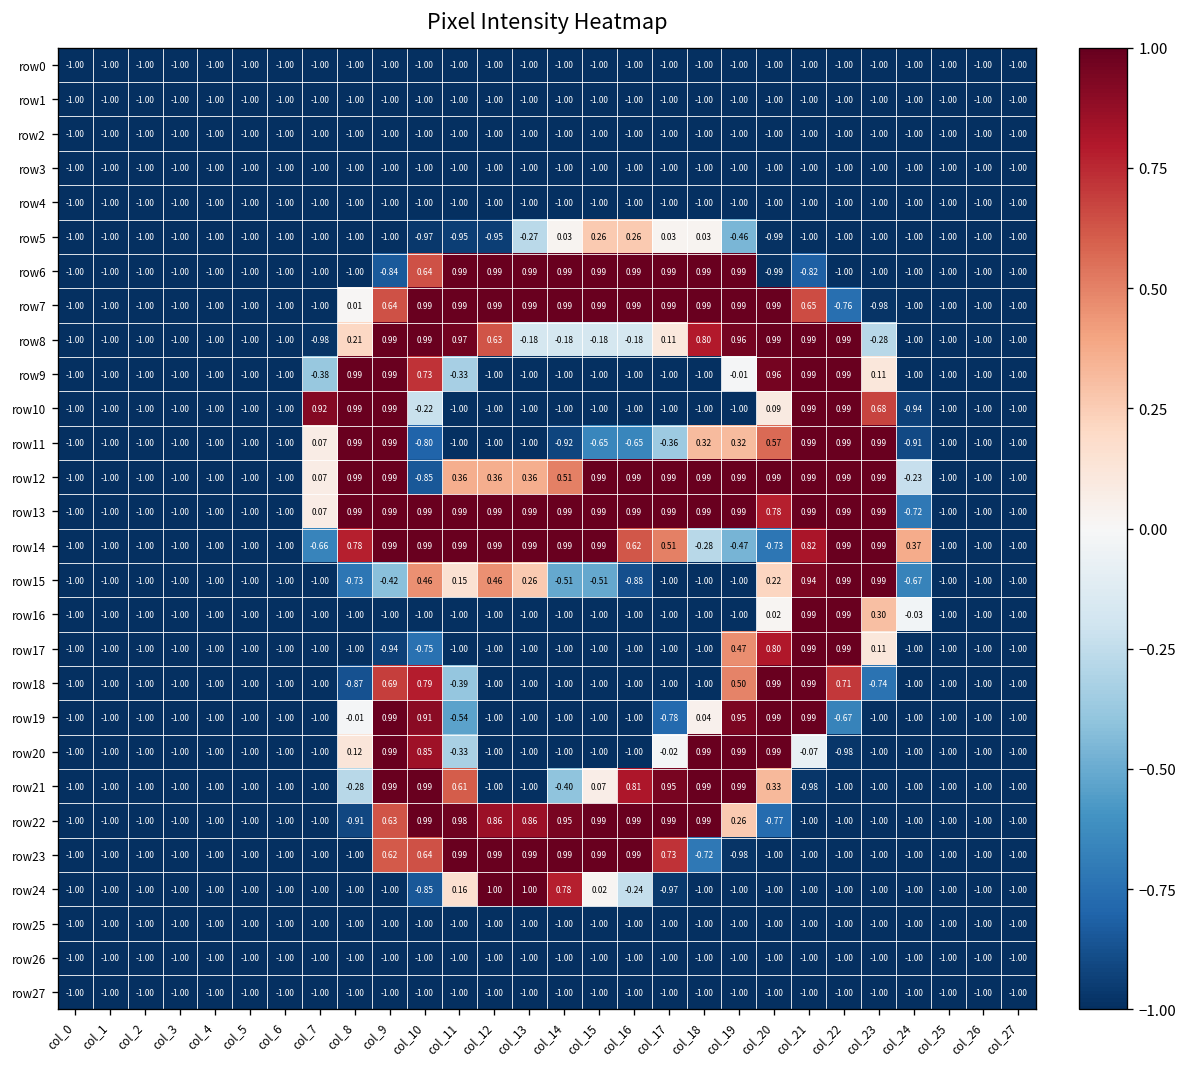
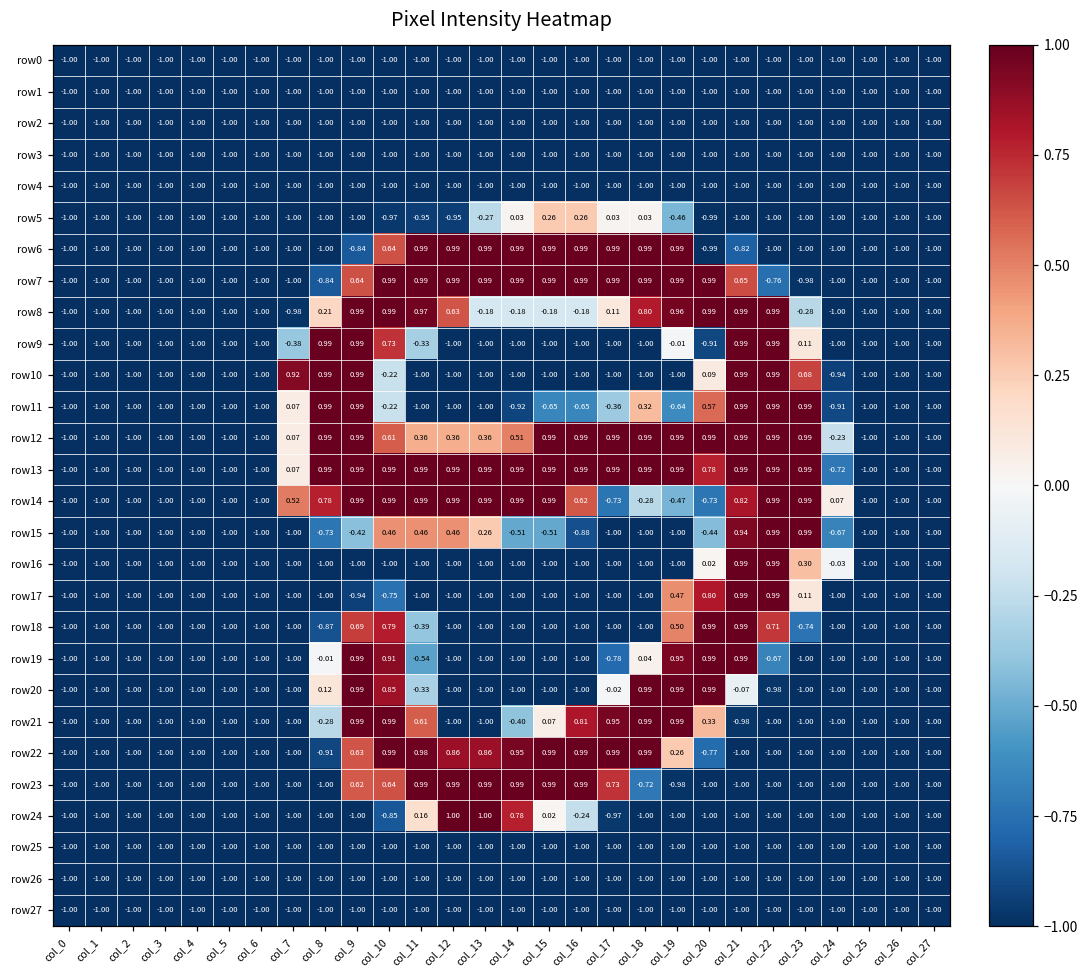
row7, col_8: 0.01 -> -0.84
row9, col_20: 0.96 -> -0.91
row11, col_10: -0.80 -> -0.22
row11, col_19: 0.32 -> -0.64
row12, col_10: -0.85 -> 0.61
row14, col_7: -0.66 -> 0.52
row14, col_17: 0.51 -> -0.73
row14, col_24: 0.37 -> 0.07
row15, col_11: 0.15 -> 0.46
row15, col_20: 0.22 -> -0.44
